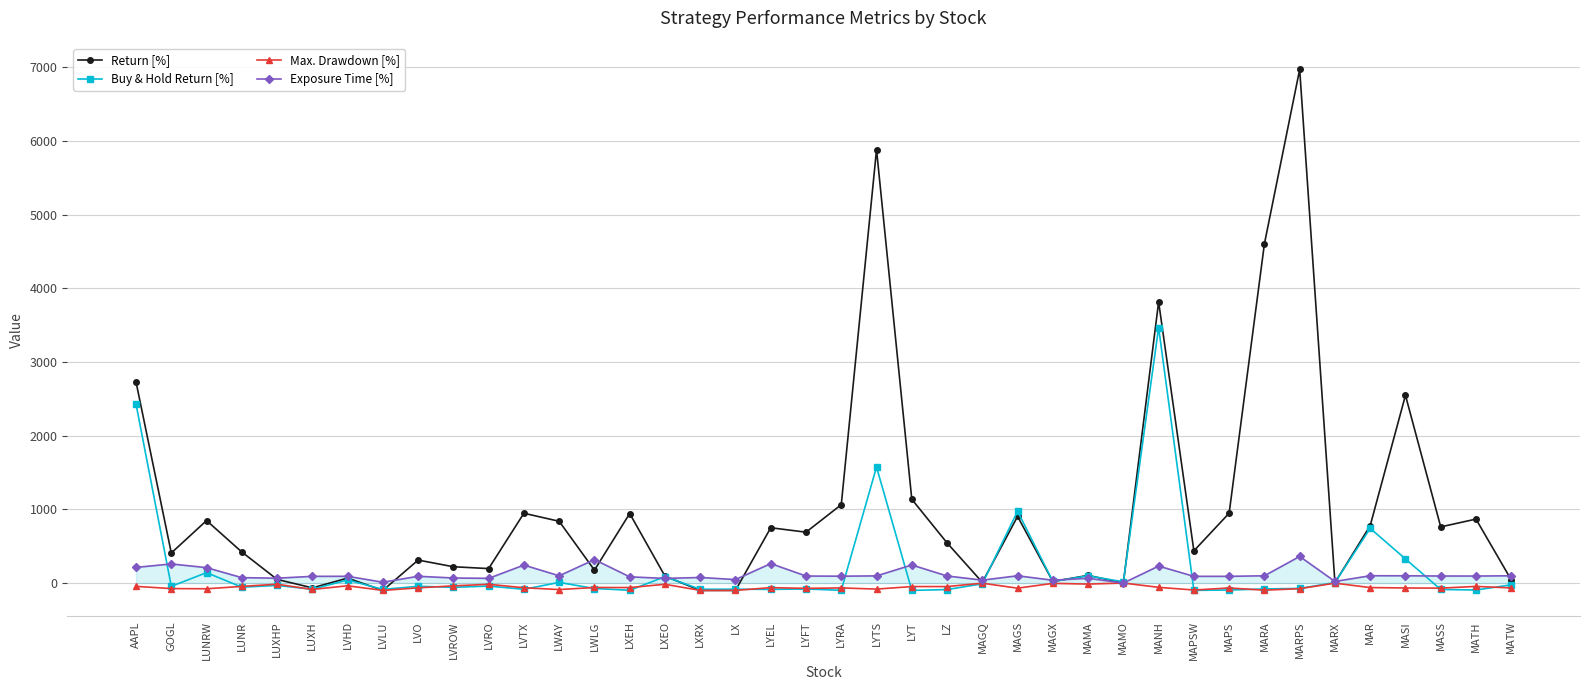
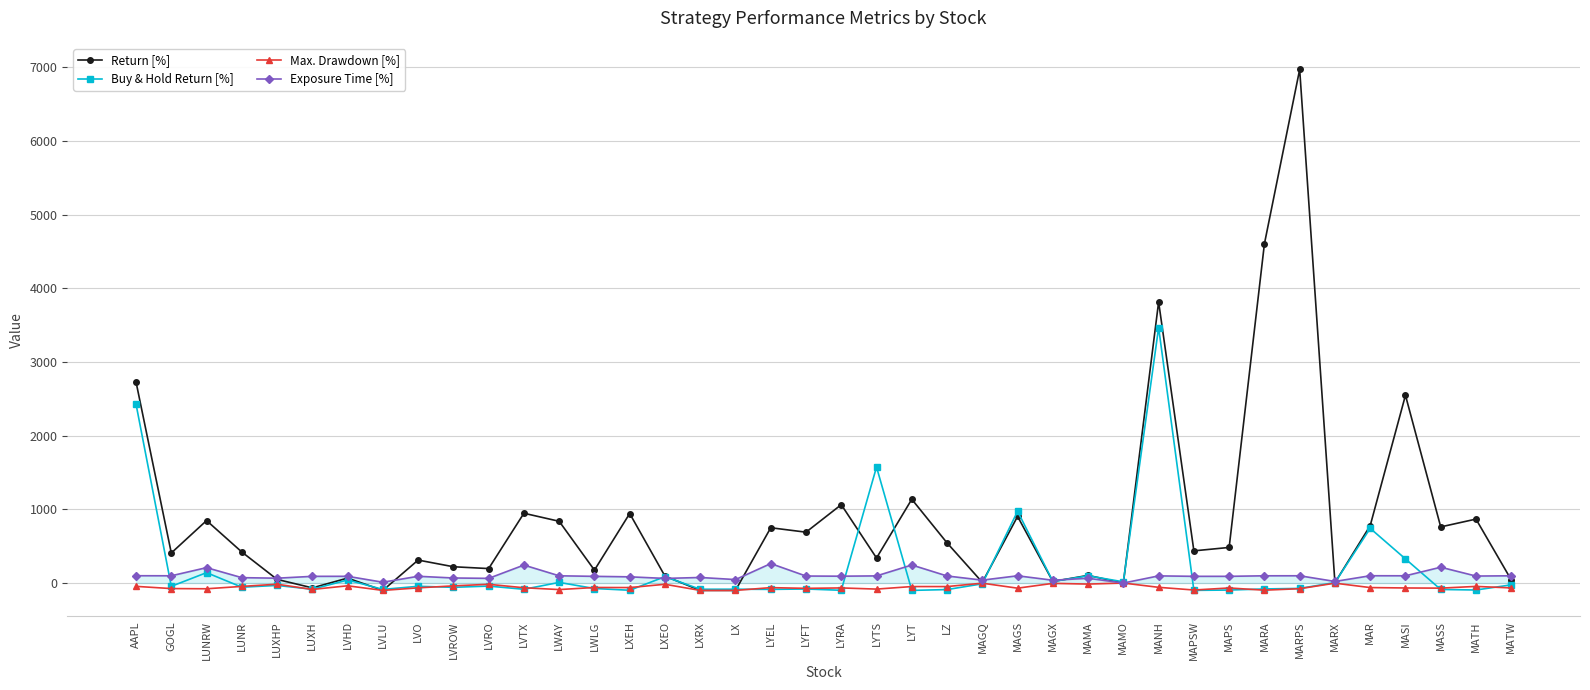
Exposure Time [%], AAPL: 200 -> 100
Exposure Time [%], GOGL: 300 -> 100
Exposure Time [%], LWLG: 300 -> 100
Return [%], LYTS: 5900 -> 300
Exposure Time [%], MANH: 200 -> 100
Return [%], MAPS: 900 -> 500
Exposure Time [%], MARPS: 400 -> 100
Exposure Time [%], MASS: 100 -> 200
